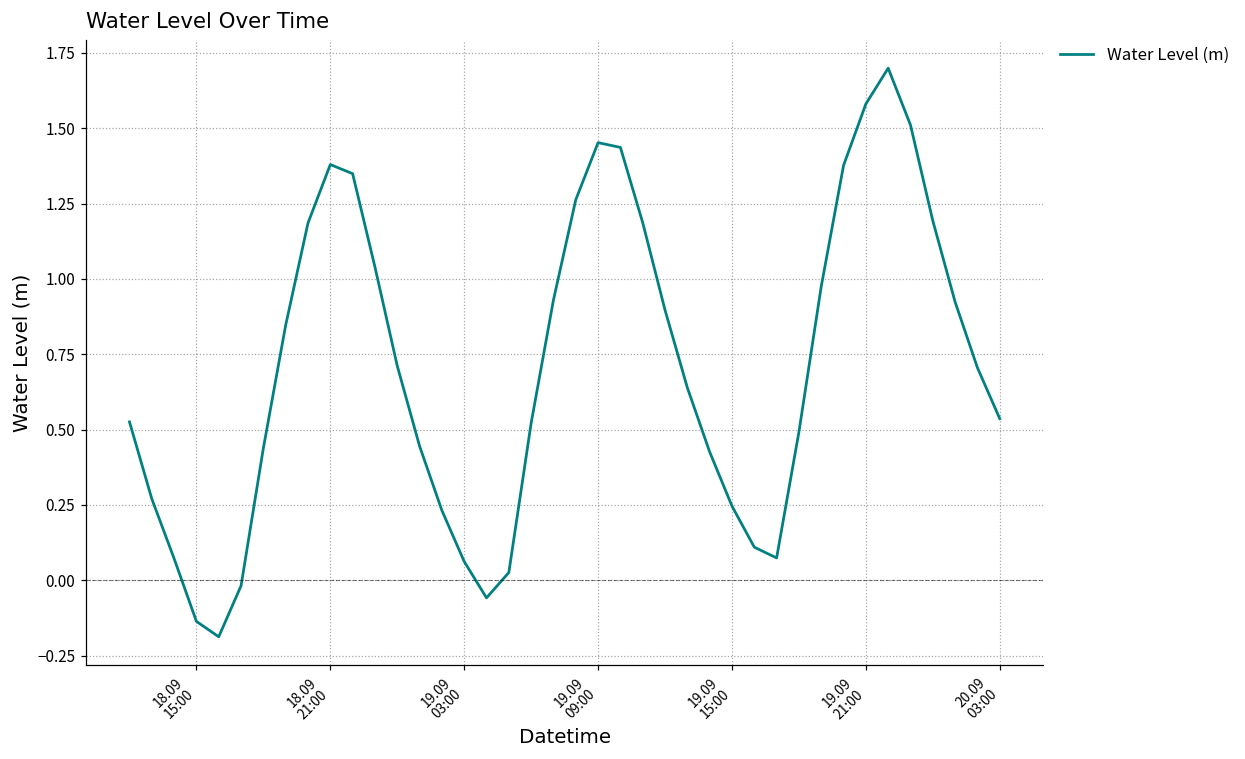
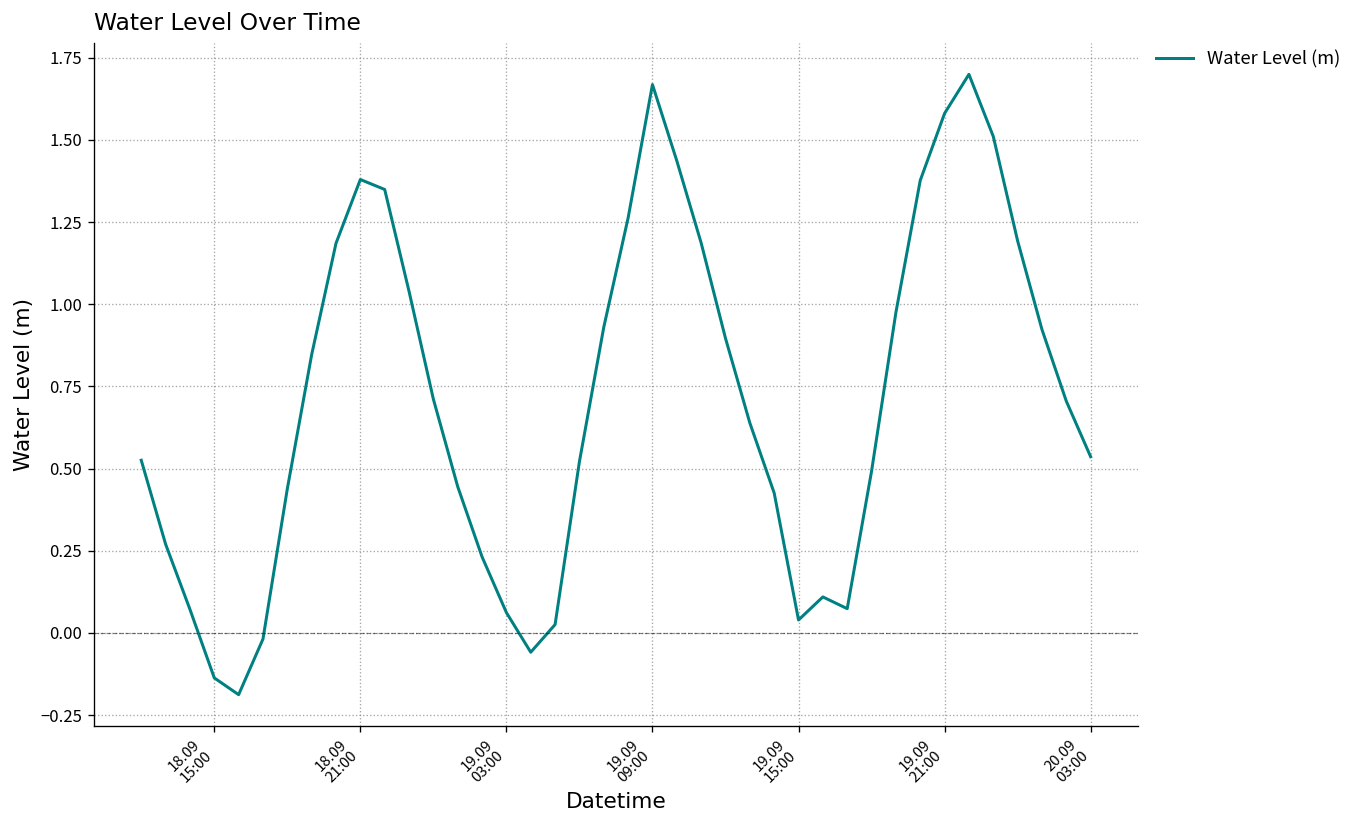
19.09 09:00: 1.45 -> 1.67
19.09 15:00: 0.25 -> 0.04
